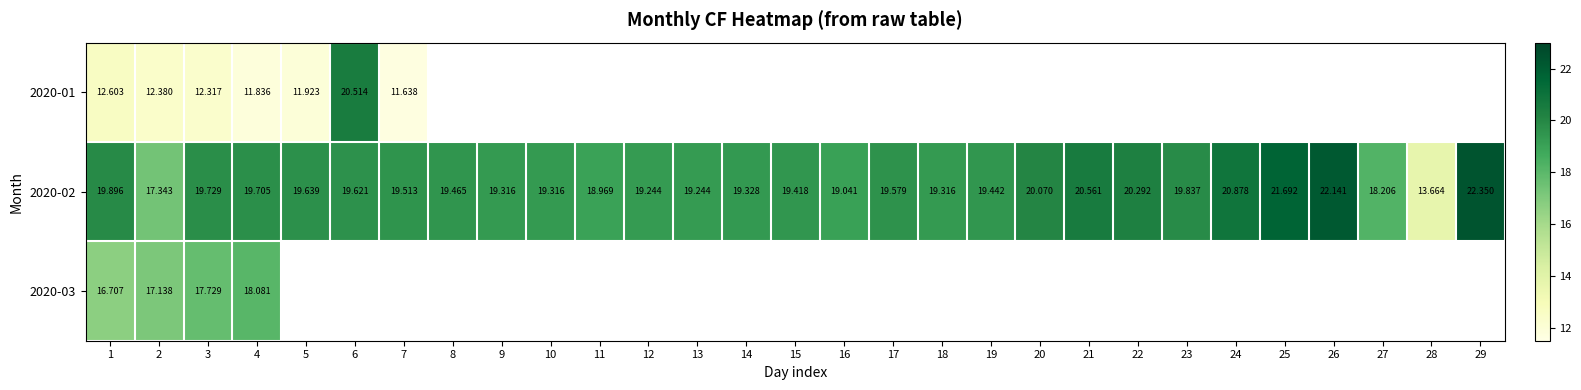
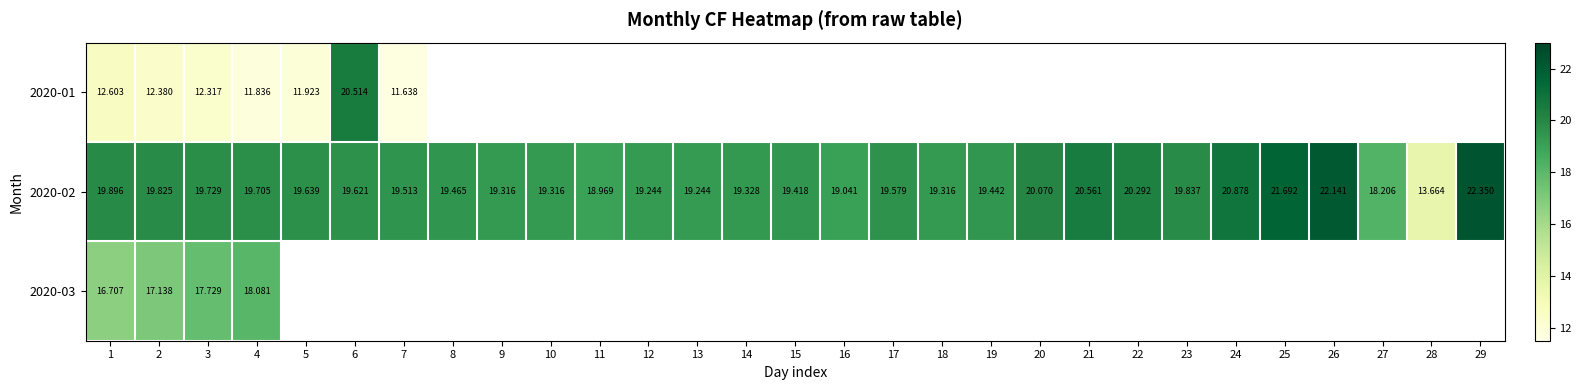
2020-02, 2: 17.343 -> 19.825
